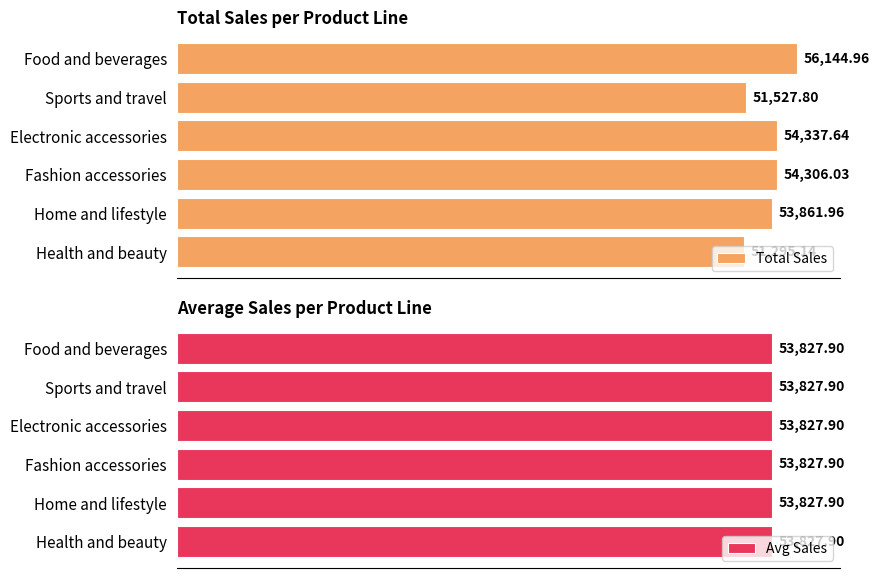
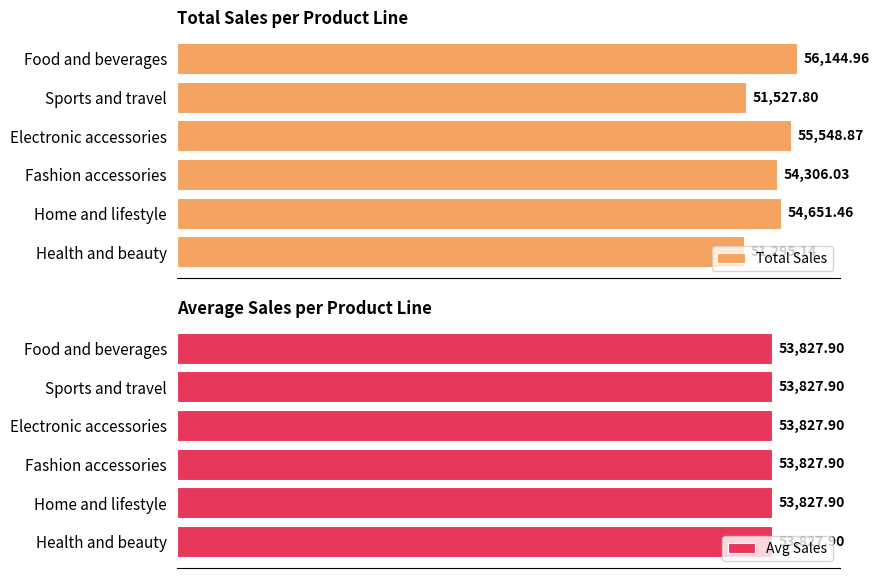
Total Sales per Product Line, Electronic accessories: 54,337.64 -> 55,548.87
Total Sales per Product Line, Home and lifestyle: 53,861.96 -> 54,651.46
